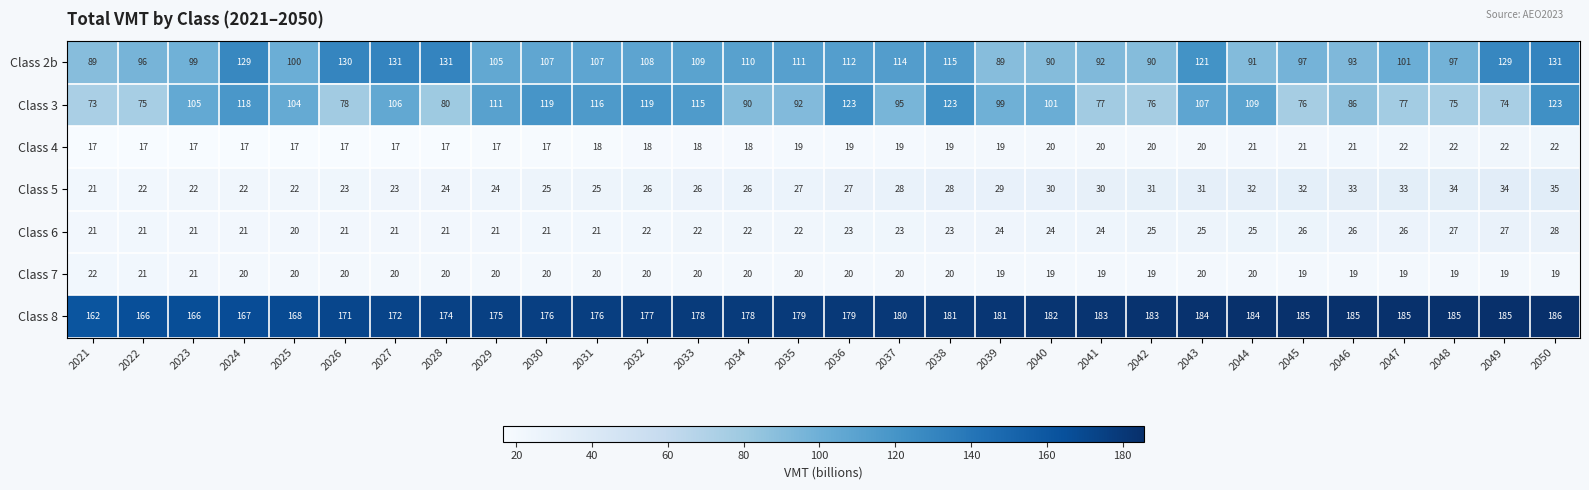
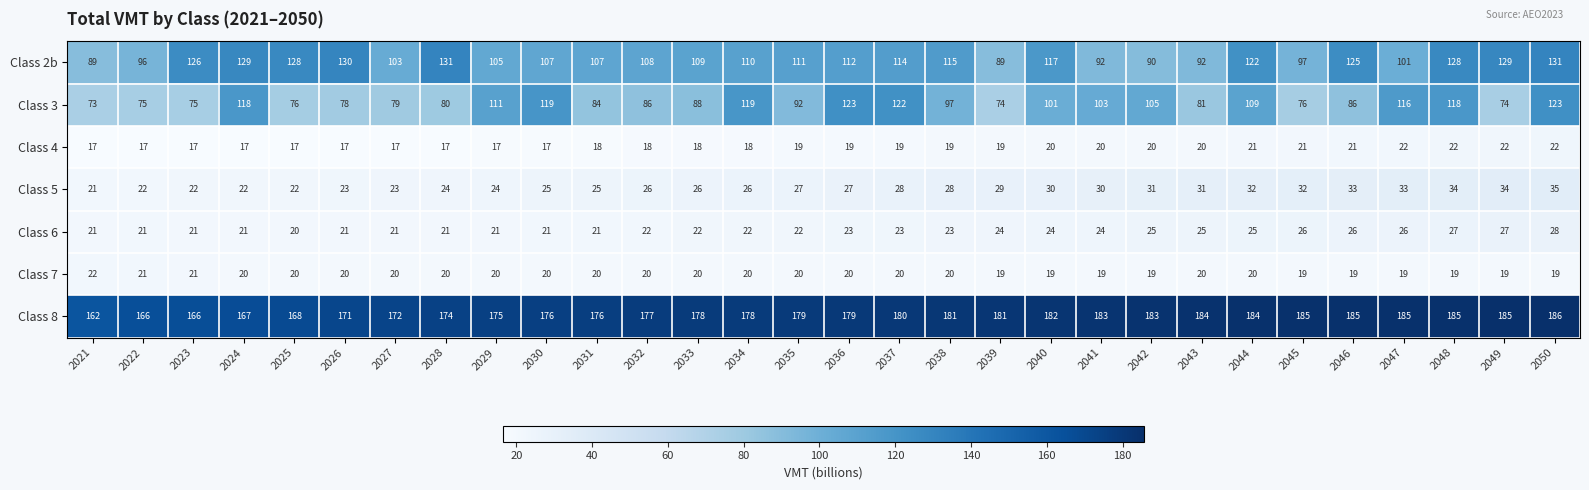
Class 2b, 2023: 99 -> 126
Class 2b, 2025: 100 -> 128
Class 2b, 2027: 131 -> 103
Class 2b, 2040: 90 -> 117
Class 2b, 2043: 121 -> 92
Class 2b, 2044: 91 -> 122
Class 2b, 2046: 93 -> 125
Class 2b, 2048: 97 -> 128
Class 3, 2023: 105 -> 75
Class 3, 2025: 104 -> 76
Class 3, 2027: 106 -> 79
Class 3, 2031: 116 -> 84
Class 3, 2032: 119 -> 86
Class 3, 2033: 115 -> 88
Class 3, 2034: 90 -> 119
Class 3, 2037: 95 -> 122
Class 3, 2038: 123 -> 97
Class 3, 2039: 99 -> 74
Class 3, 2041: 77 -> 103
Class 3, 2042: 76 -> 105
Class 3, 2043: 107 -> 81
Class 3, 2047: 77 -> 116
Class 3, 2048: 75 -> 118
